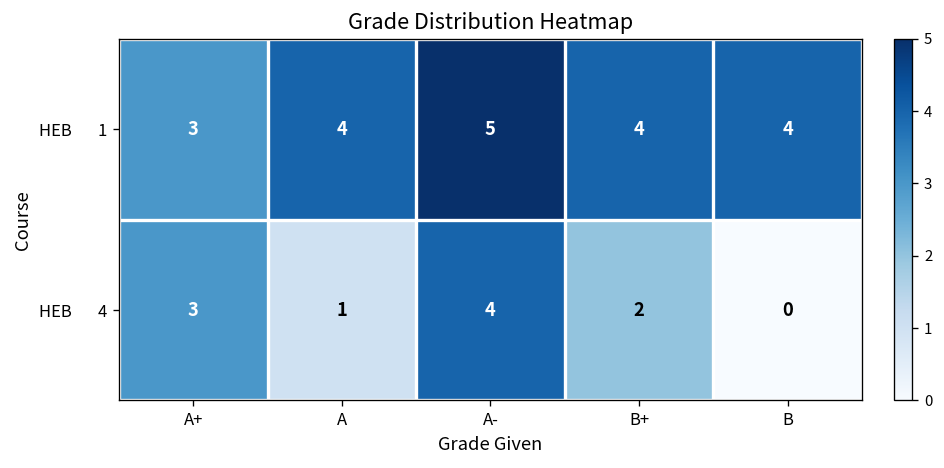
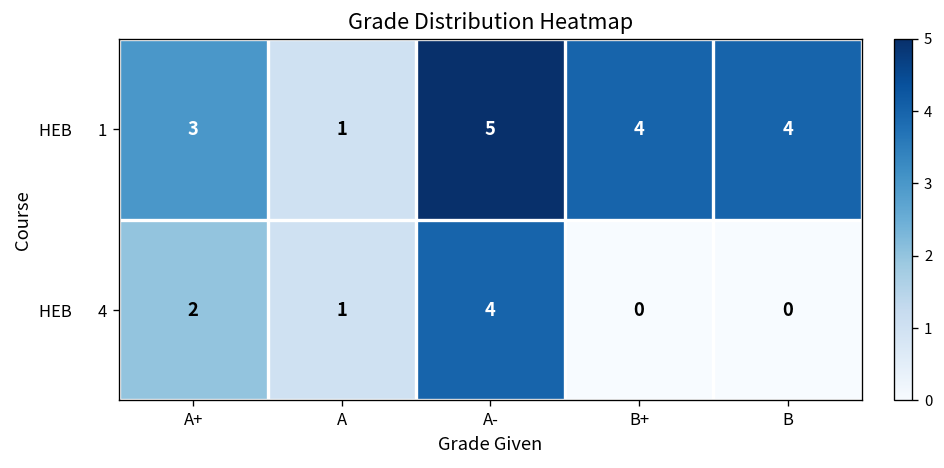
HEB 1, A: 4 -> 1
HEB 4, A+: 3 -> 2
HEB 4, B+: 2 -> 0
